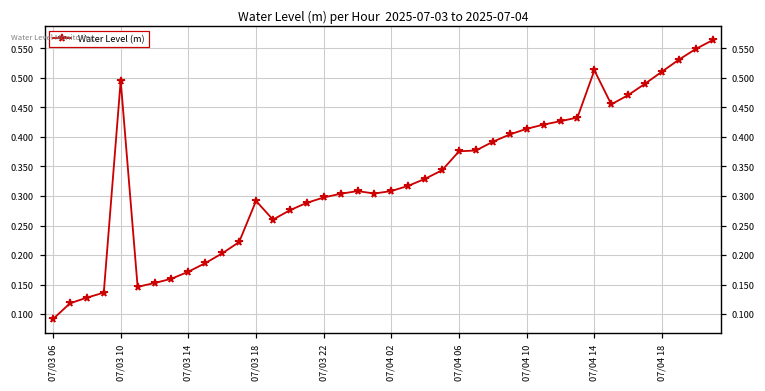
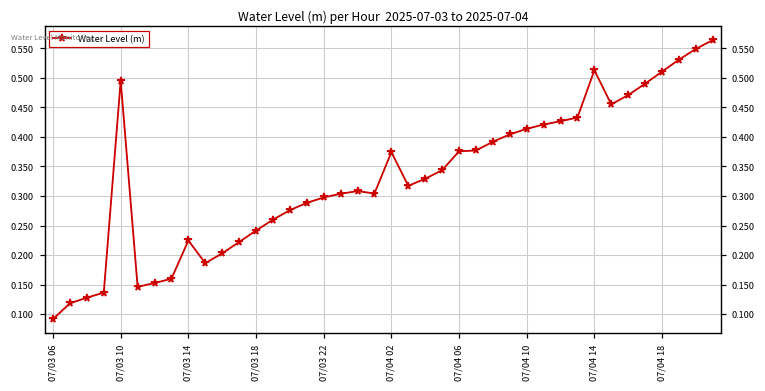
07/03 14: 0.17 -> 0.22
07/03 18: 0.29 -> 0.24
07/04 02: 0.31 -> 0.37
